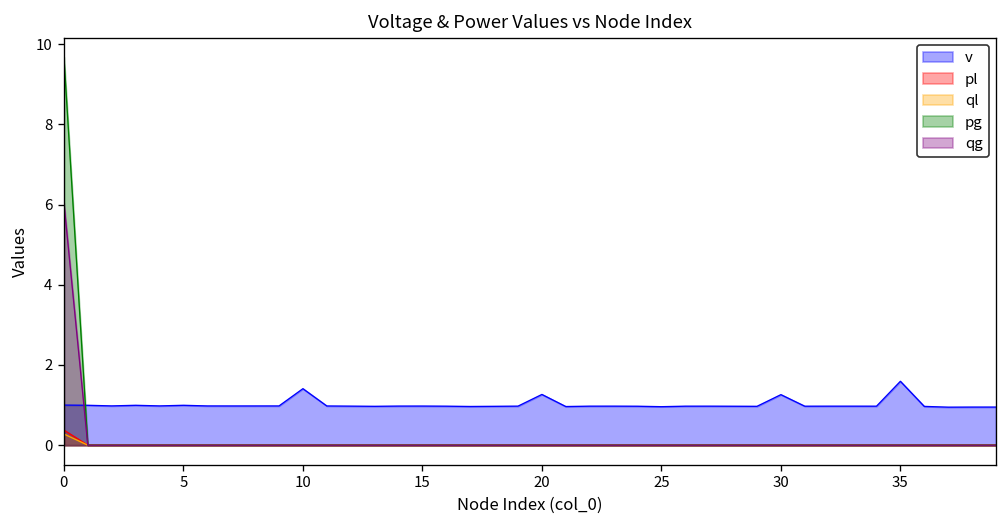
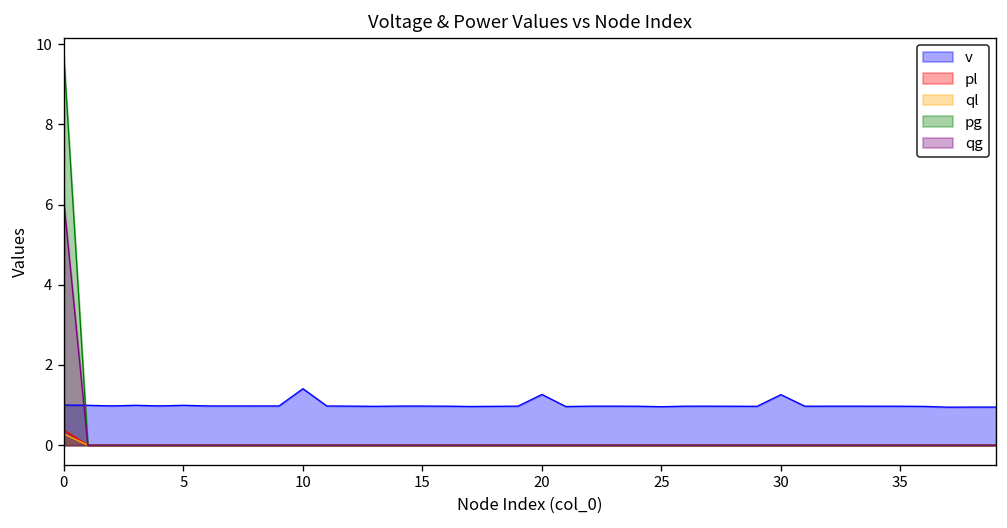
v, 35: 1.6 -> 1.0
